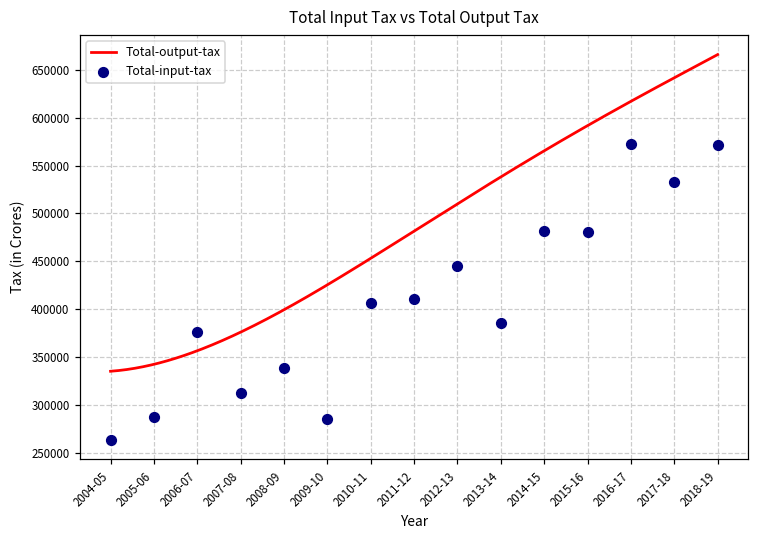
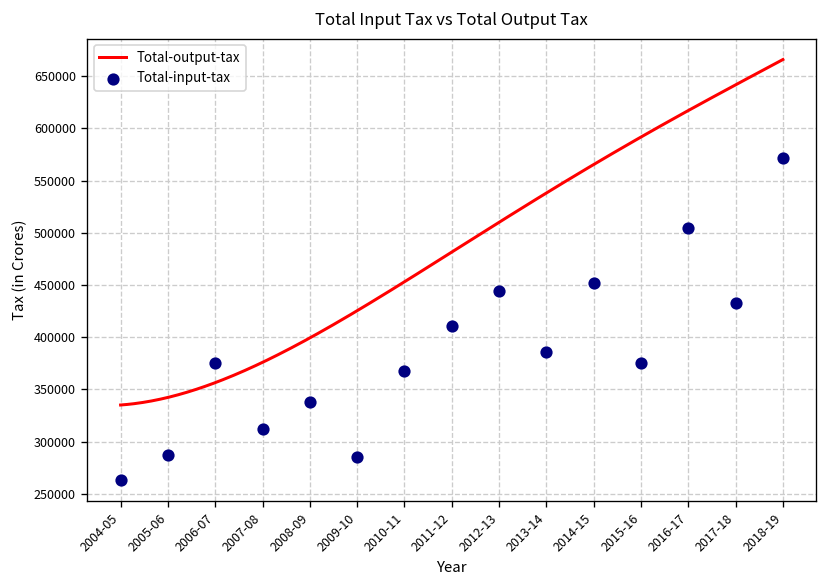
Total-input-tax, 2010-11: 410000 -> 370000
Total-input-tax, 2014-15: 480000 -> 450000
Total-input-tax, 2015-16: 480000 -> 380000
Total-input-tax, 2016-17: 570000 -> 500000
Total-input-tax, 2017-18: 530000 -> 430000
